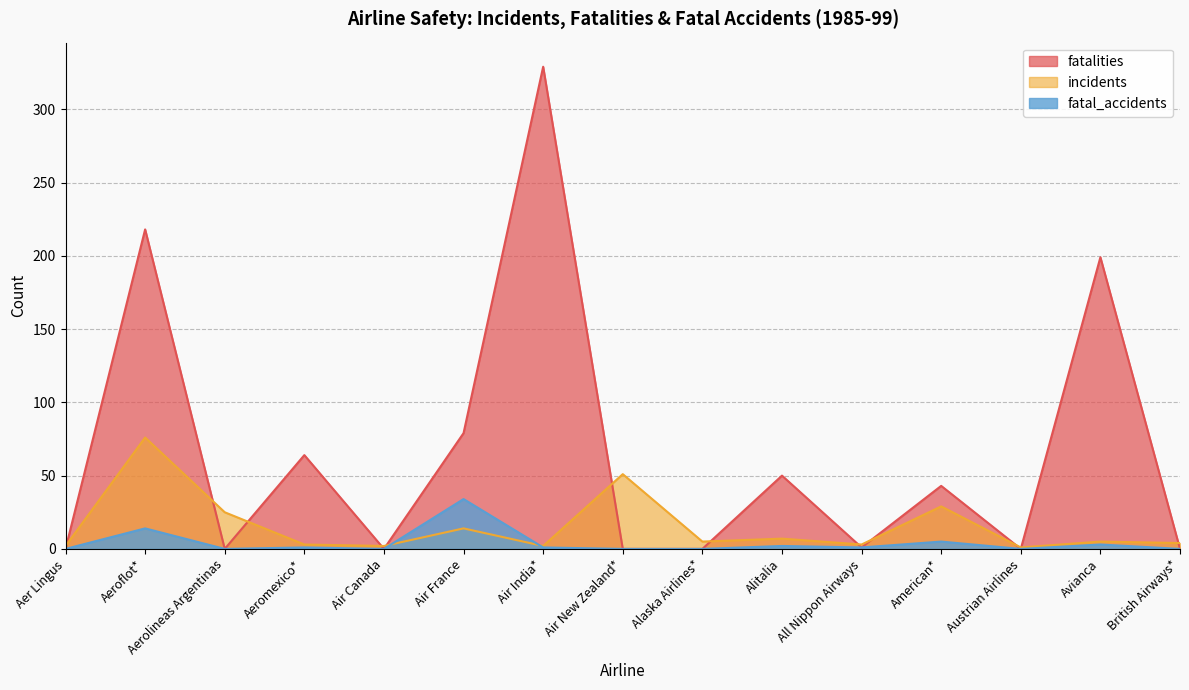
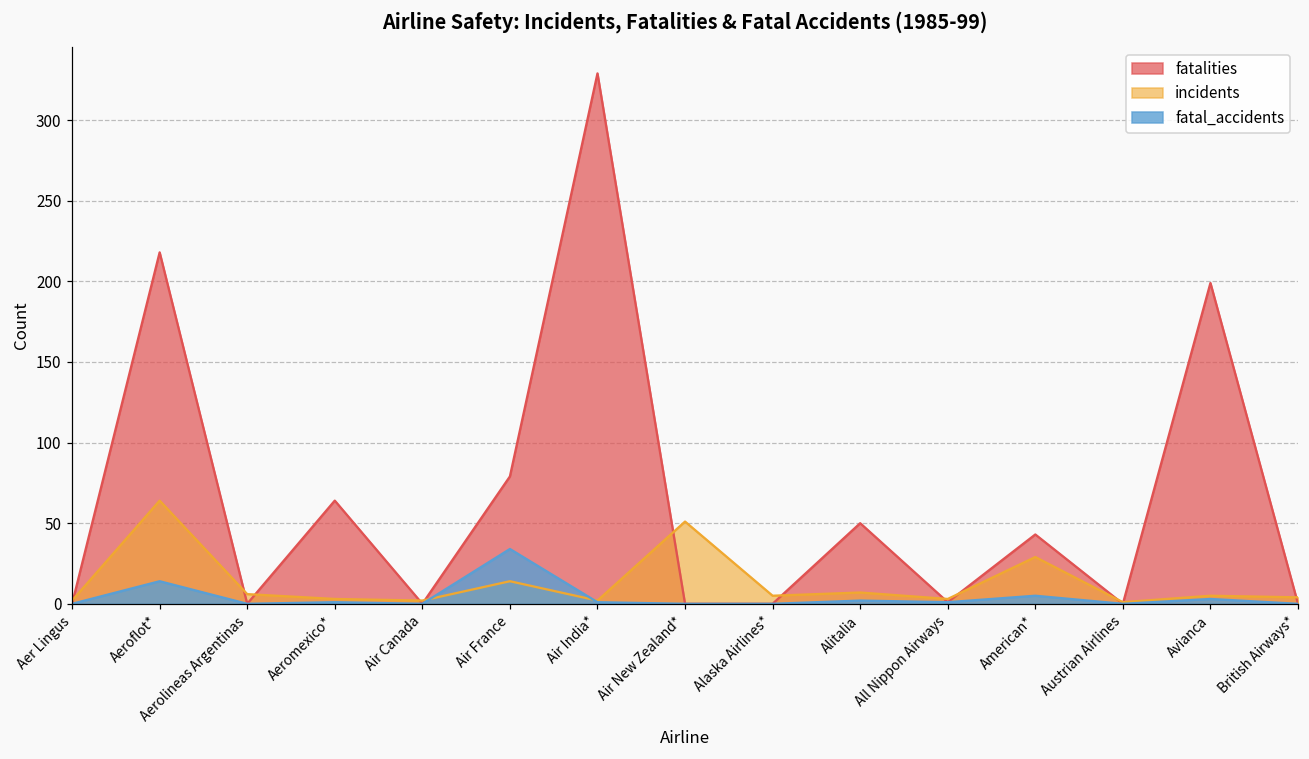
incidents, Aeroflot*: 76 -> 64
incidents, Aerolineas Argentinas: 25 -> 6
